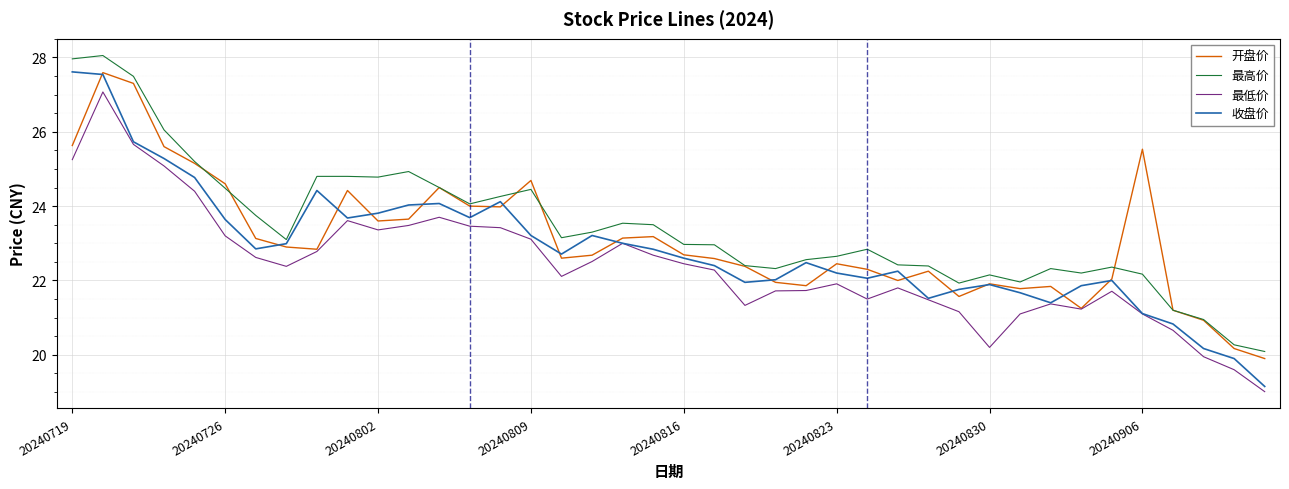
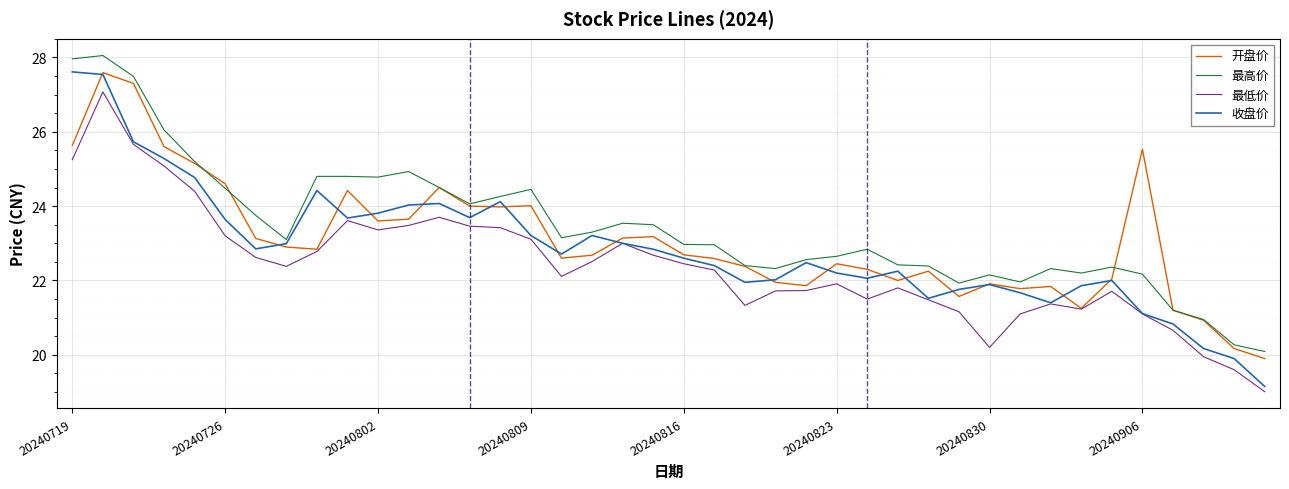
开盘价, 20240809: 24.7 -> 24.0
